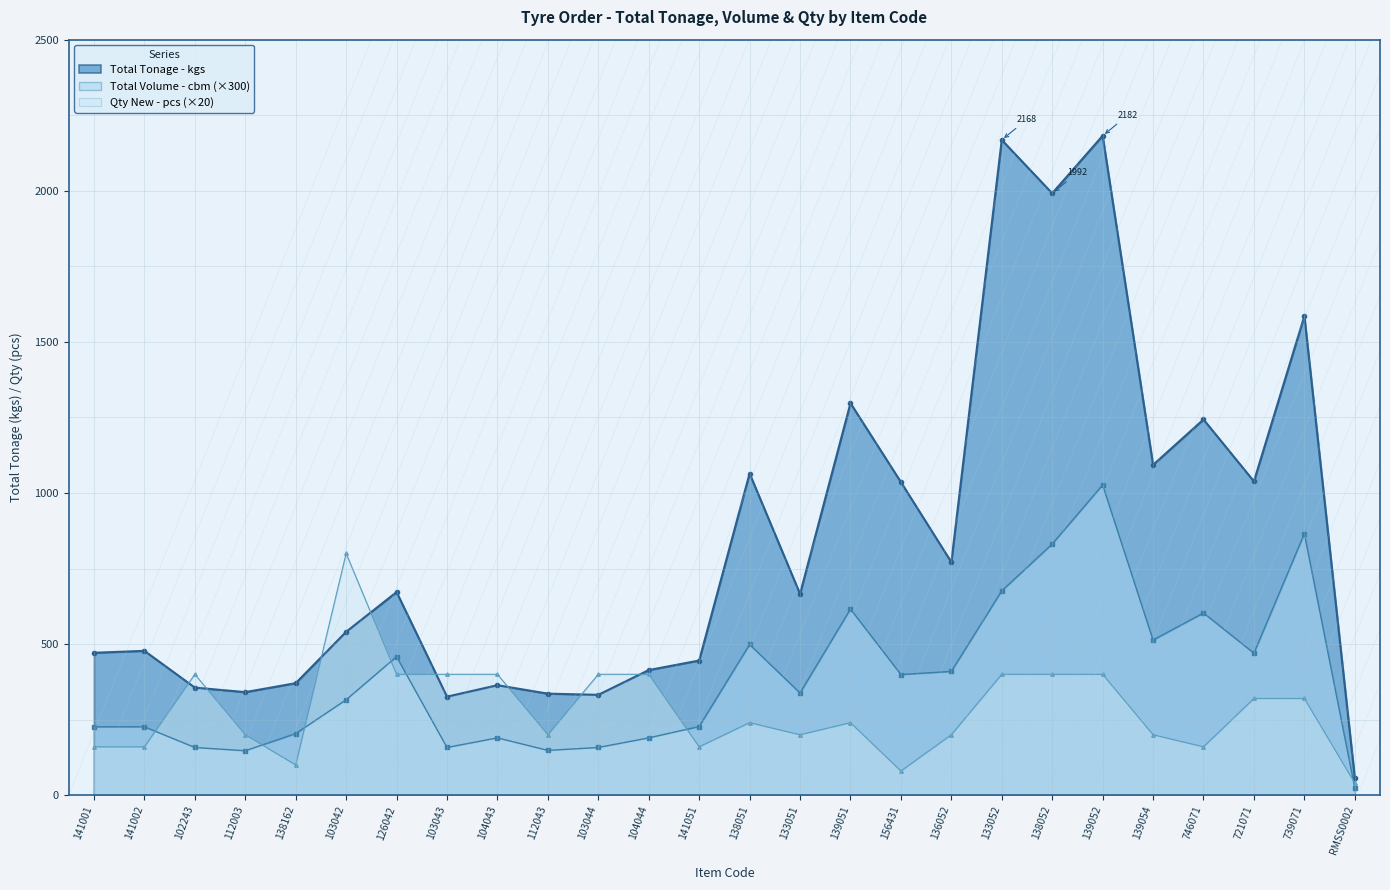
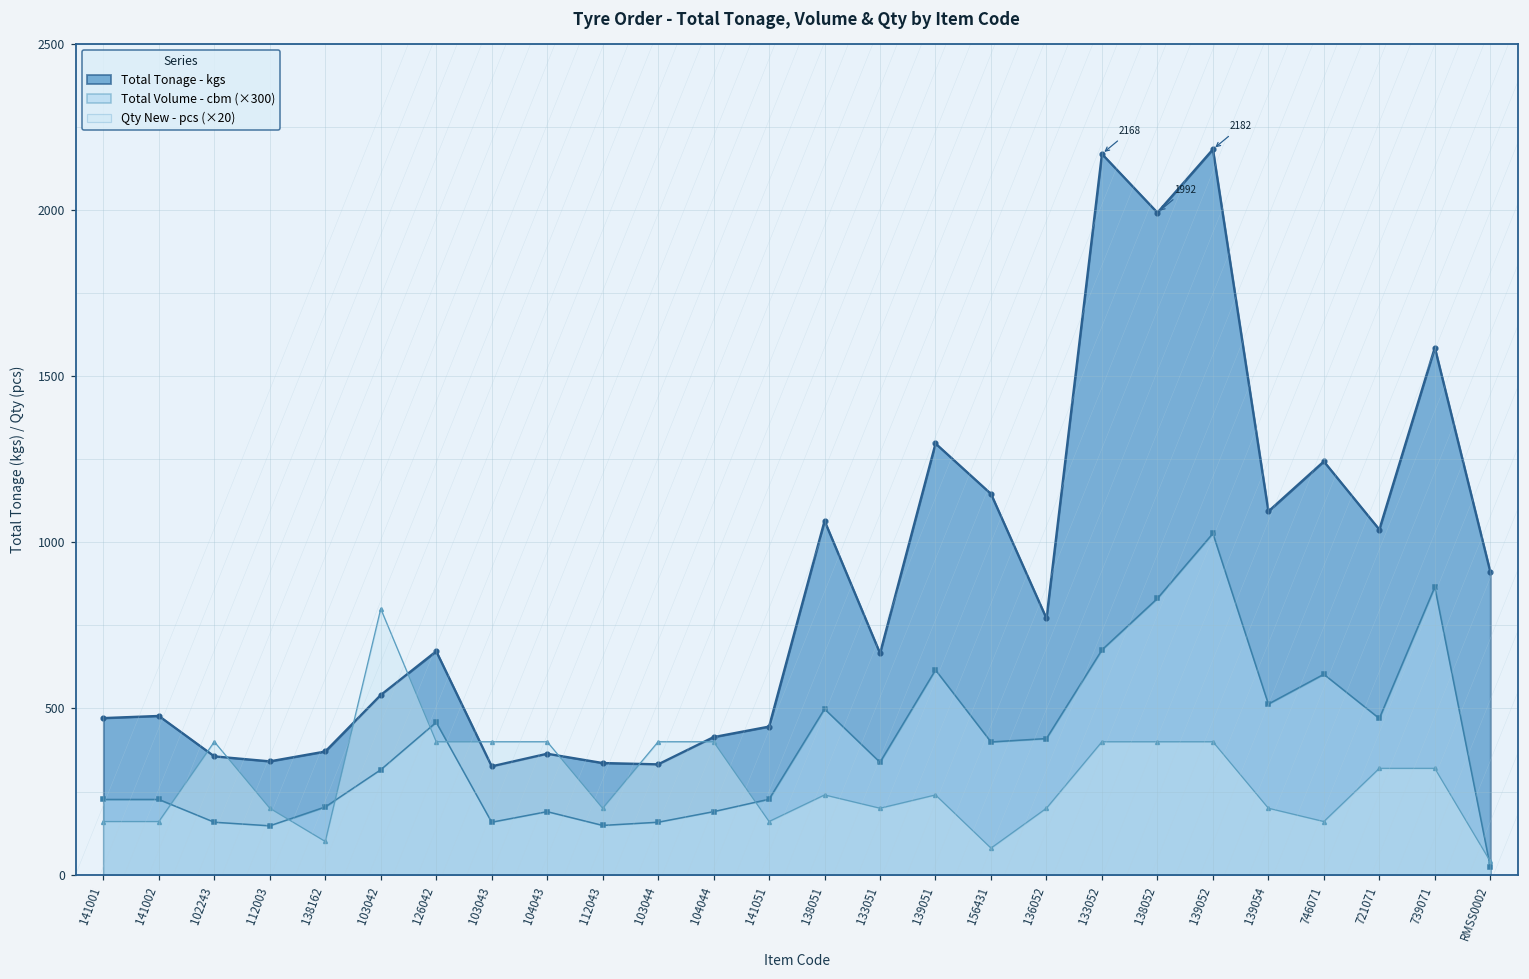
Total Tonage - kgs, 156431: 1040 -> 1150
Total Tonage - kgs, RMSS0002: 60 -> 910
